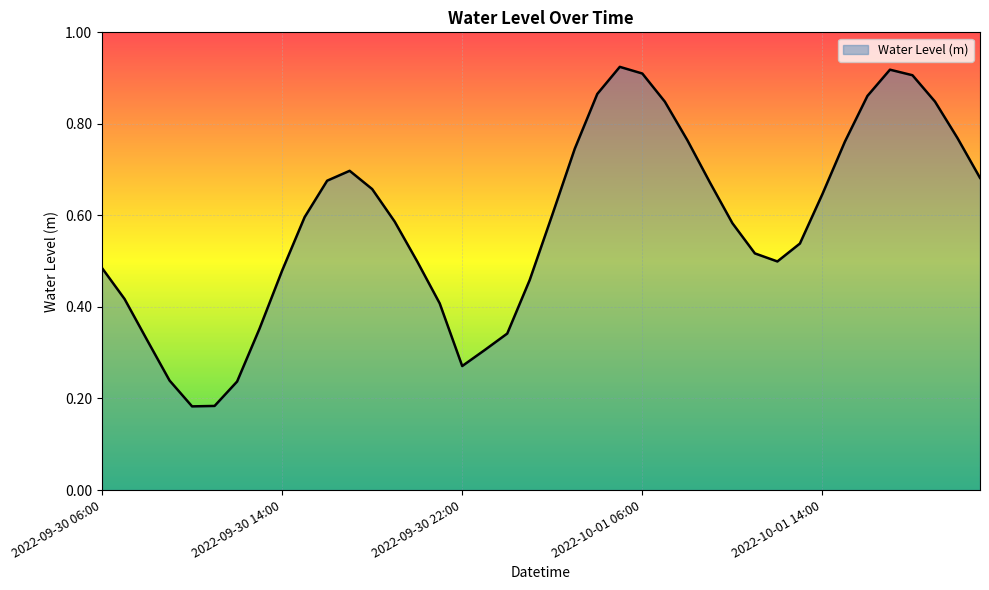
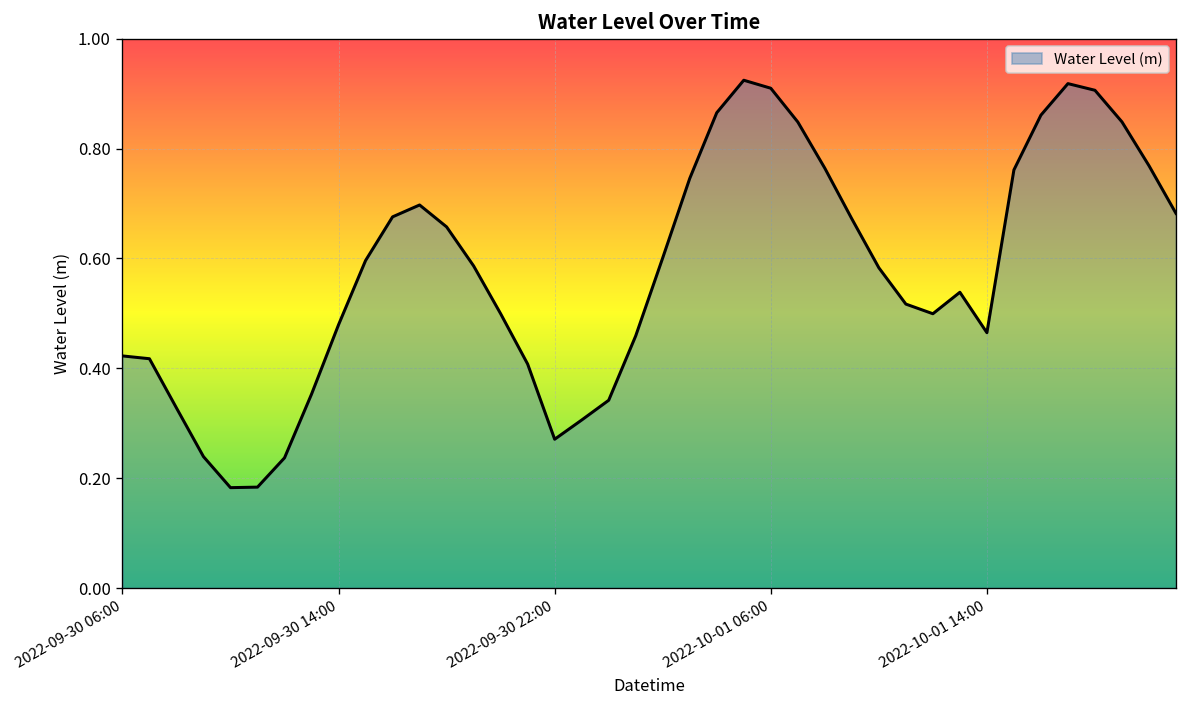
2022-09-30 06:00: 0.49 -> 0.42
2022-10-01 14:00: 0.65 -> 0.46
